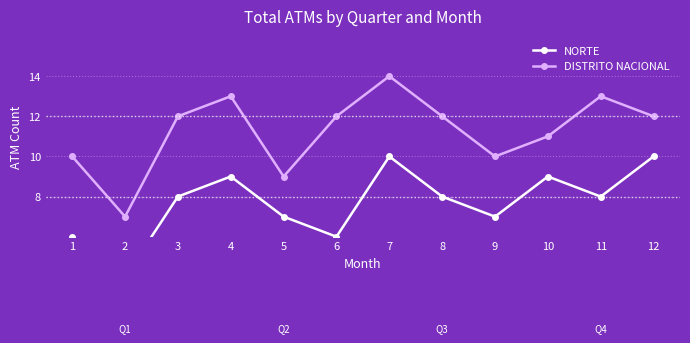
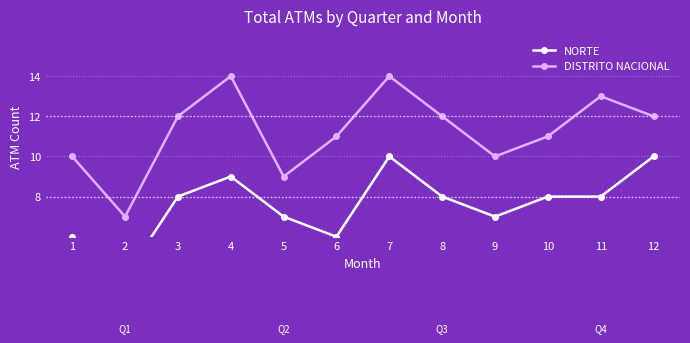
DISTRITO NACIONAL, 4: 13 -> 14
DISTRITO NACIONAL, 6: 12 -> 11
NORTE, 10: 9 -> 8
